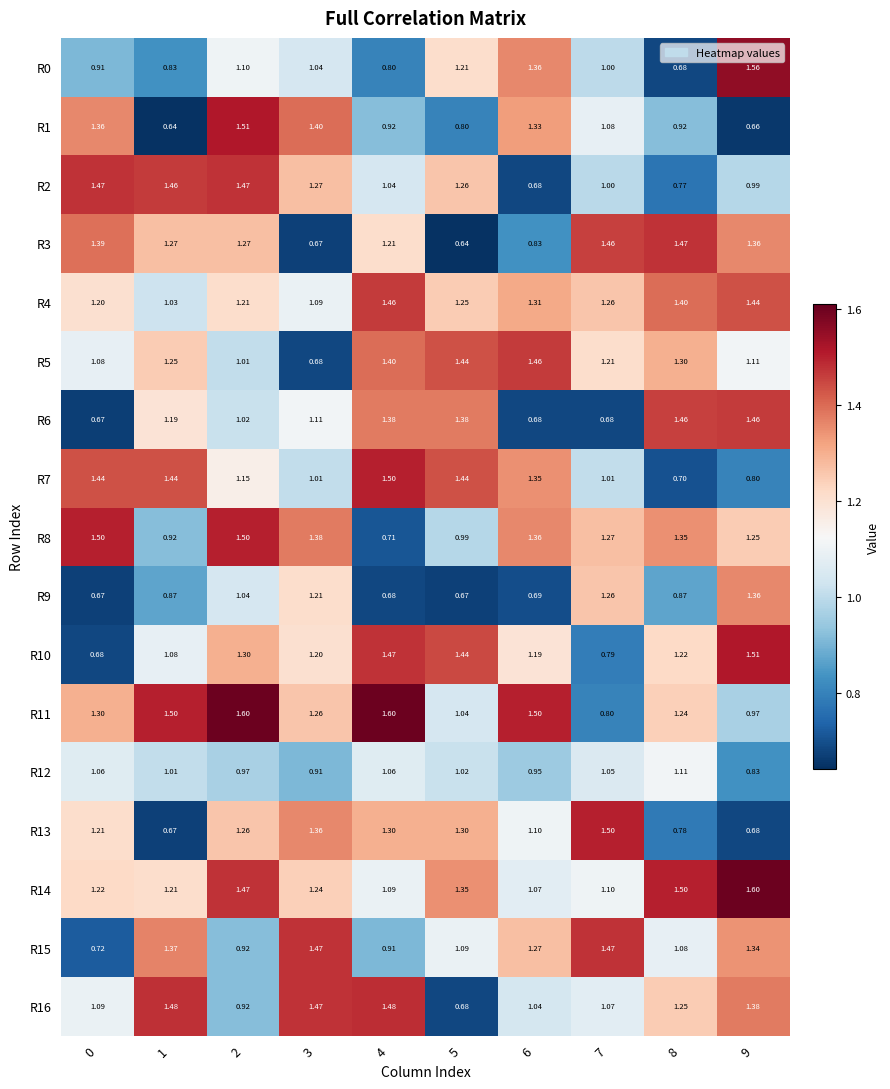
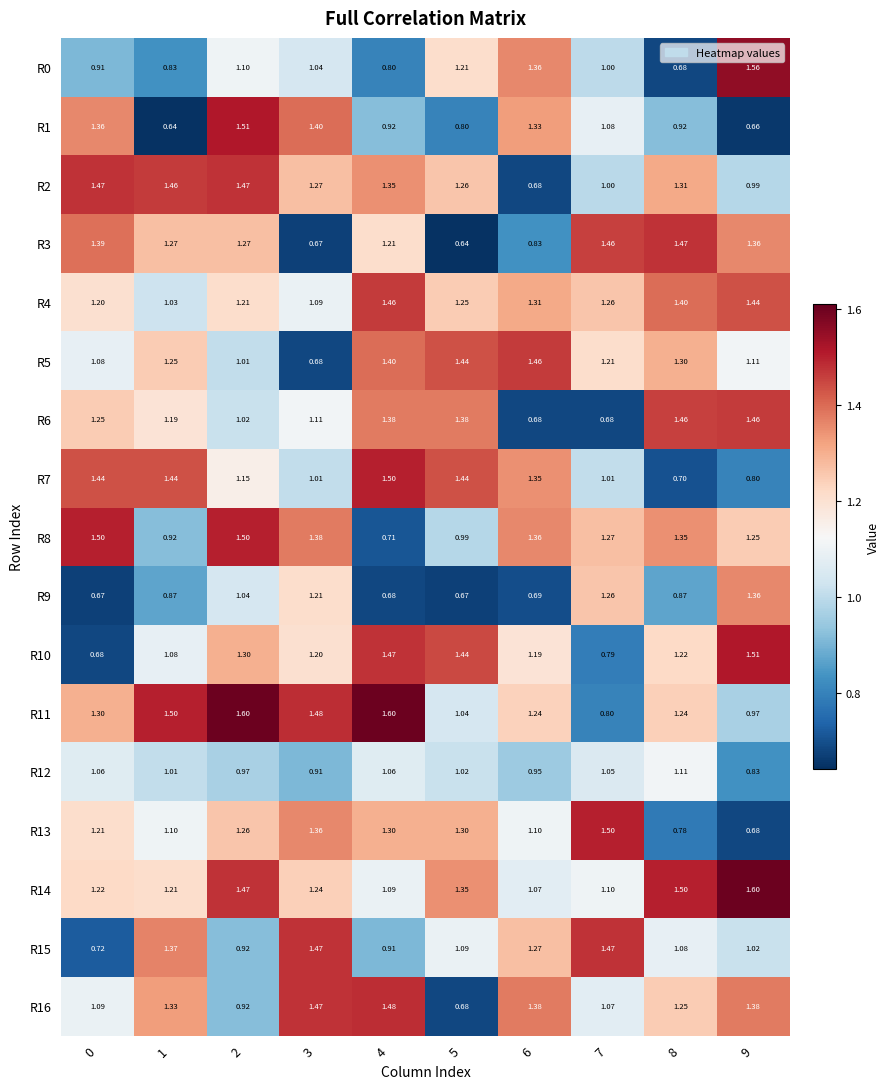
R2, 4: 1.04 -> 1.35
R2, 8: 0.77 -> 1.31
R6, 0: 0.67 -> 1.25
R11, 3: 1.26 -> 1.48
R11, 6: 1.50 -> 1.24
R13, 1: 0.67 -> 1.10
R15, 9: 1.34 -> 1.02
R16, 1: 1.48 -> 1.33
R16, 6: 1.04 -> 1.38
